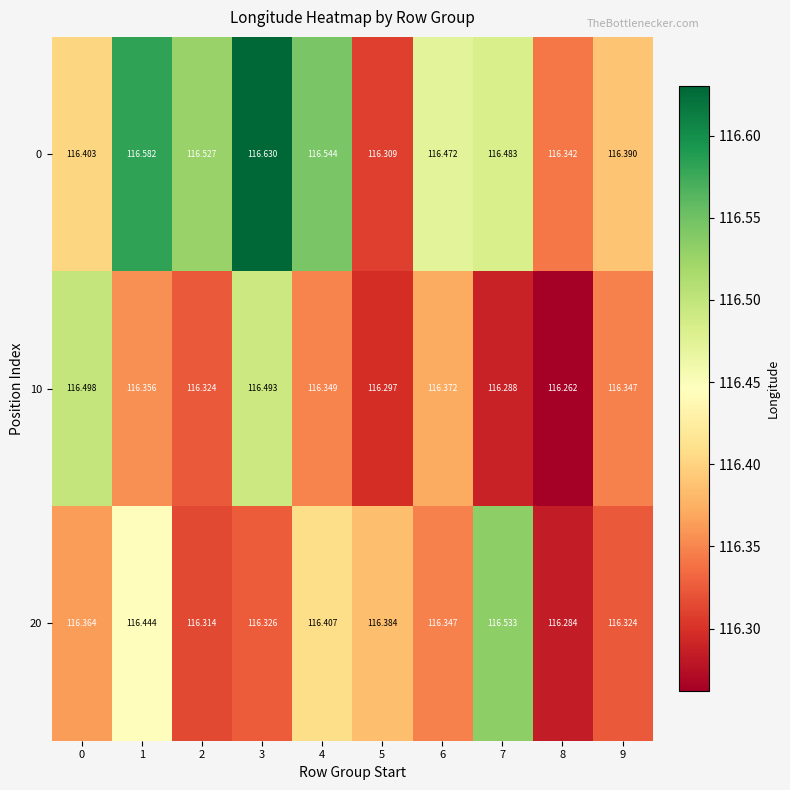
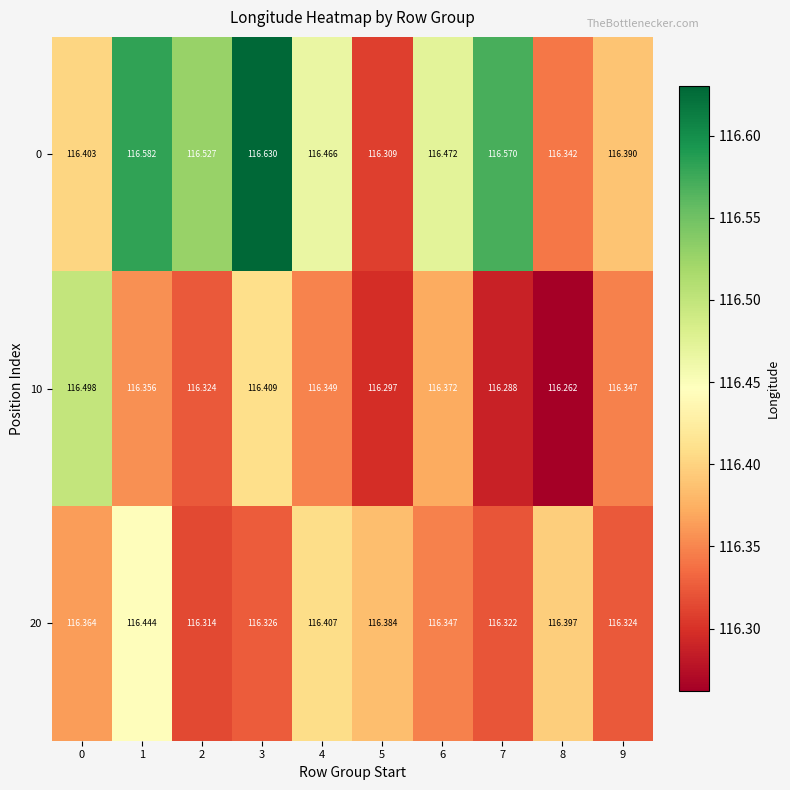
0, 4: 116.544 -> 116.466
0, 7: 116.483 -> 116.570
10, 3: 116.493 -> 116.409
20, 7: 116.533 -> 116.322
20, 8: 116.284 -> 116.397
